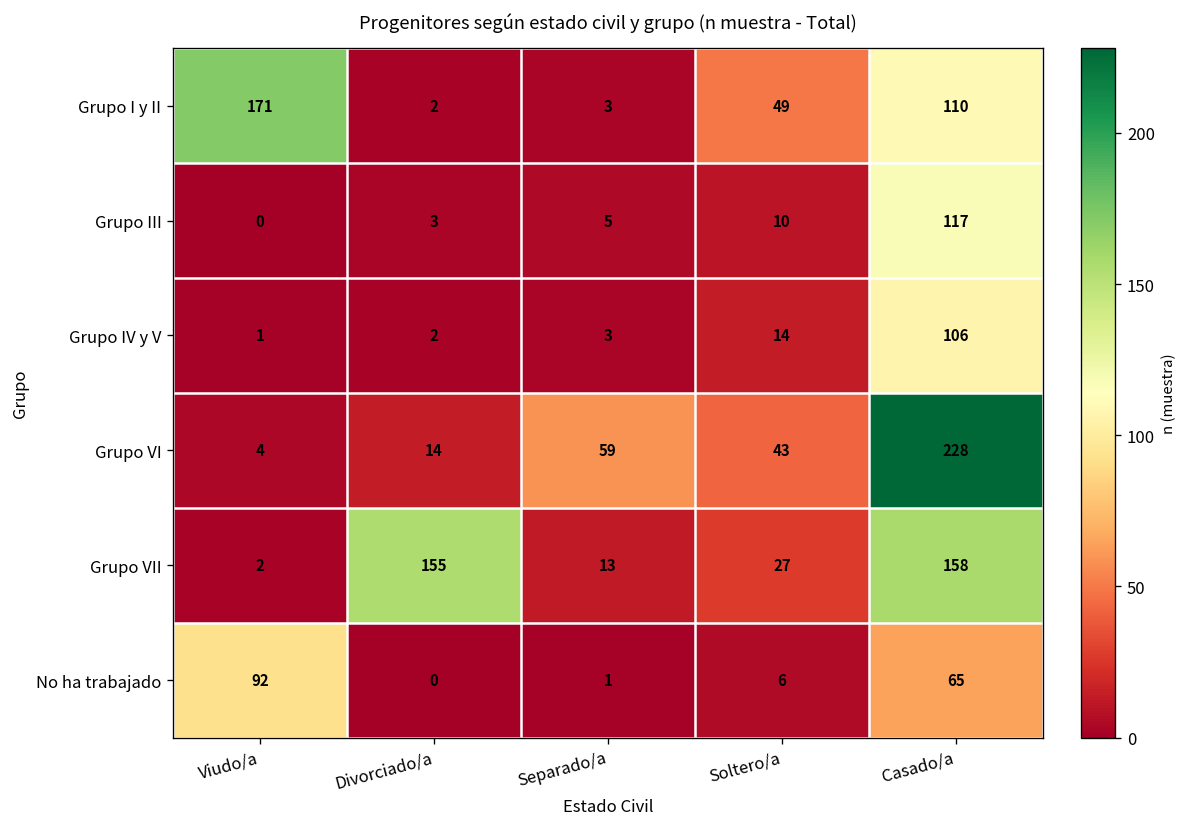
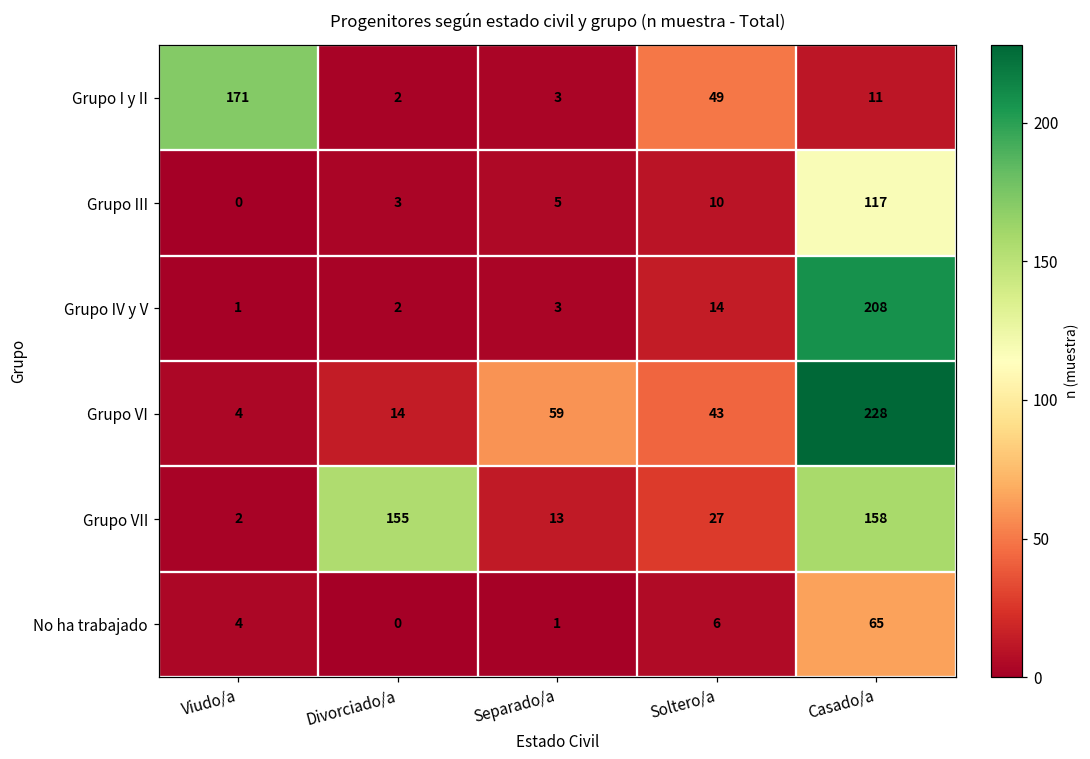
Grupo I y II, Casado/a: 110 -> 11
Grupo IV y V, Casado/a: 106 -> 208
No ha trabajado, Viudo/a: 92 -> 4
